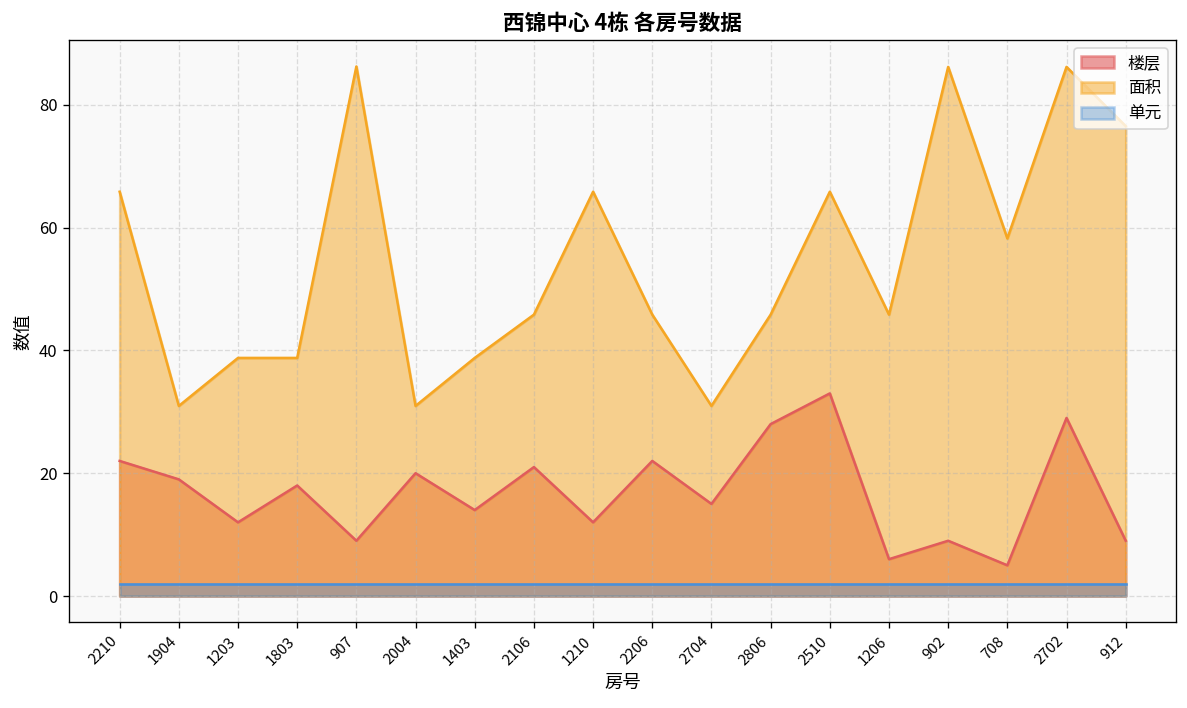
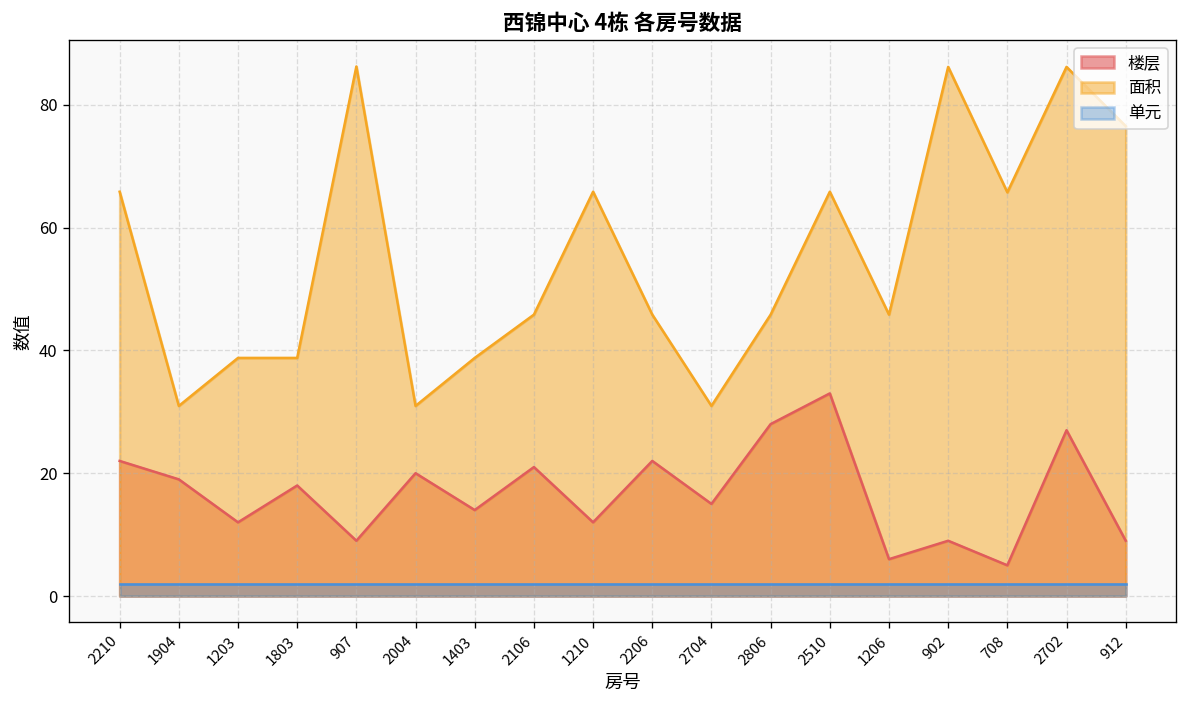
面积, 708: 58 -> 66
楼层, 2702: 29 -> 27
